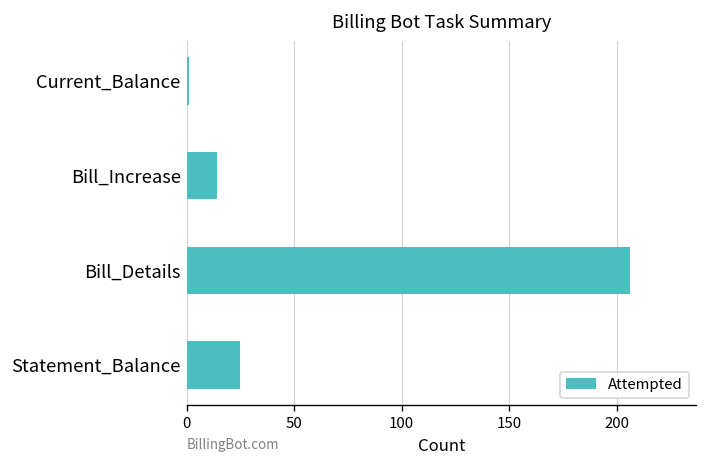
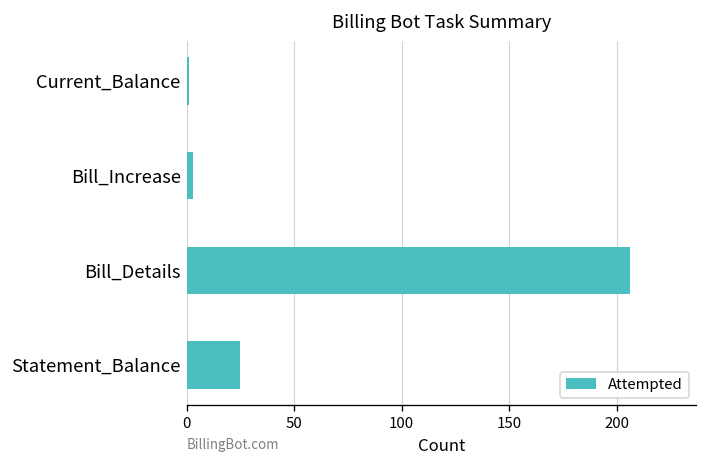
Bill_Increase: 14 -> 3
